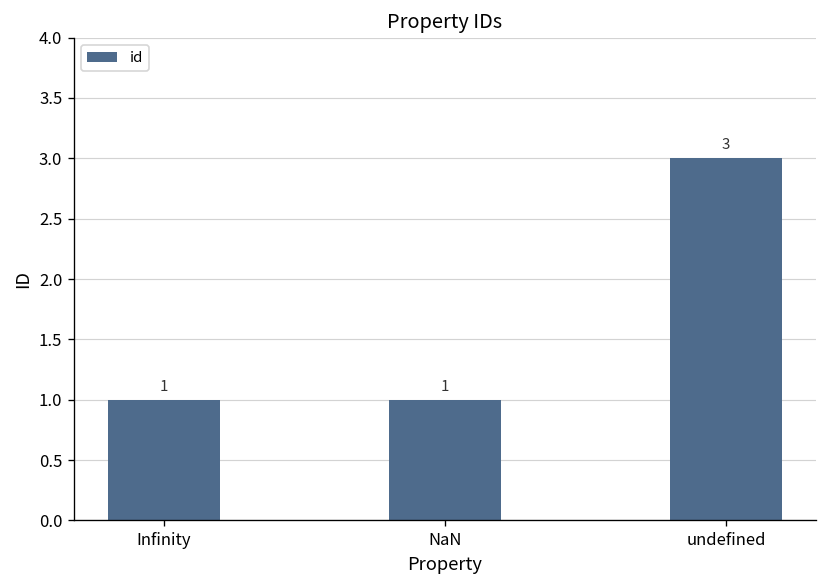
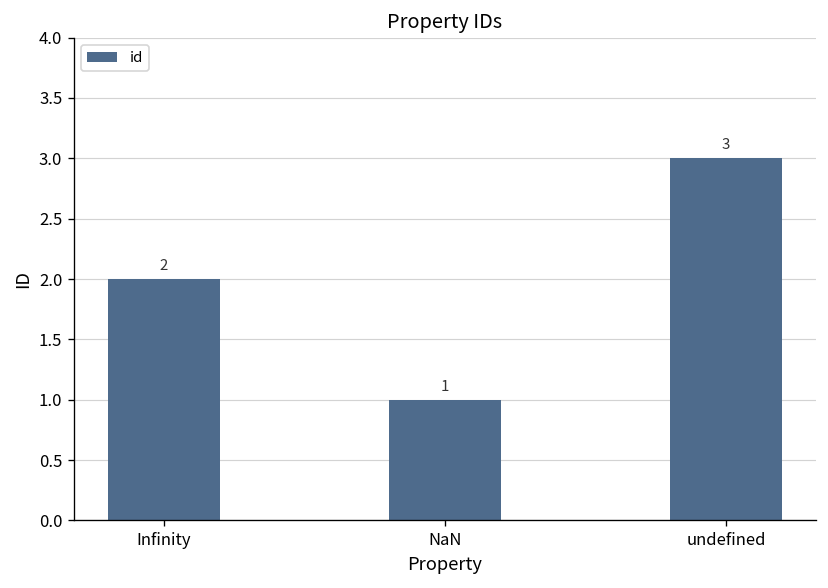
Infinity: 1 -> 2
